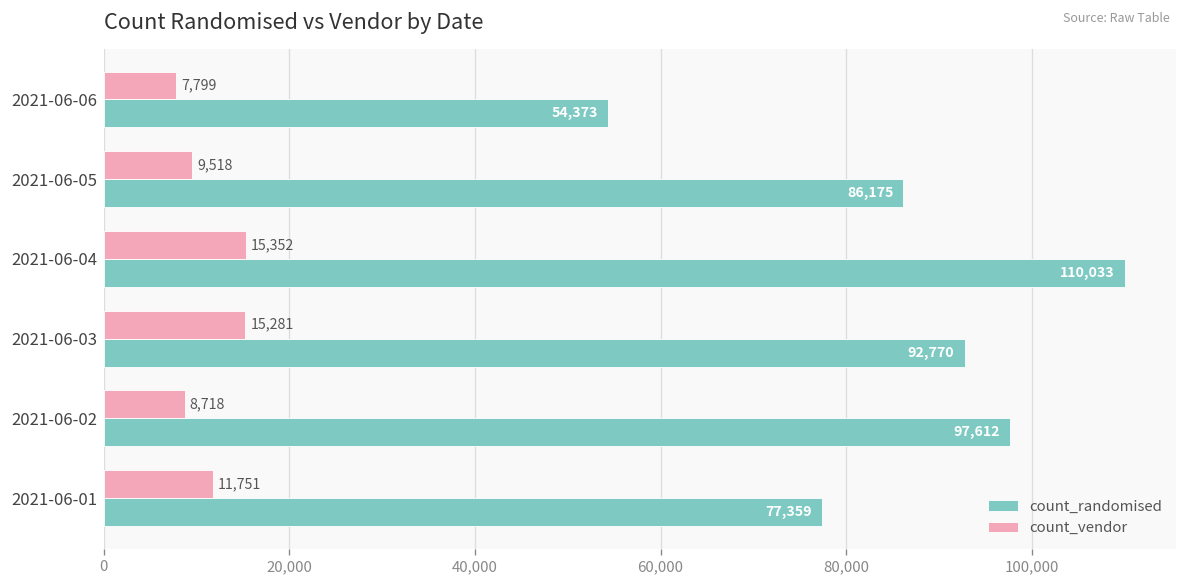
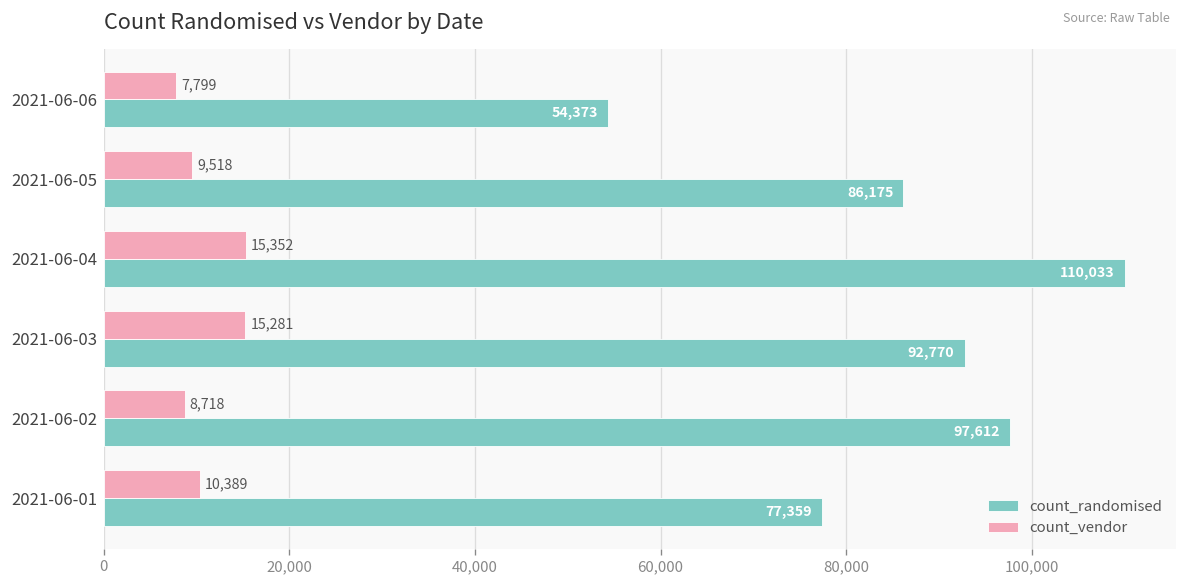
count_vendor, 2021-06-01: 11,751 -> 10,389
